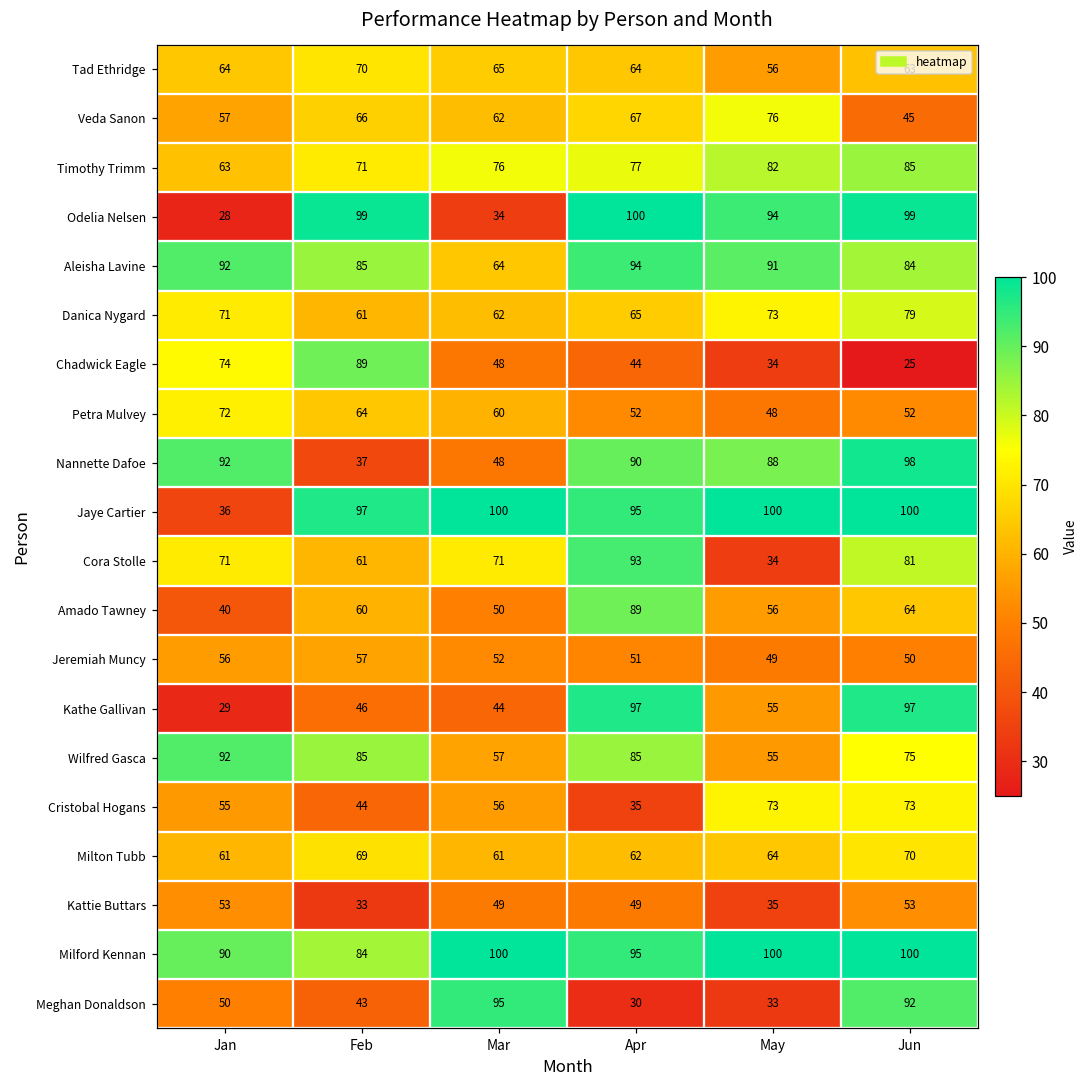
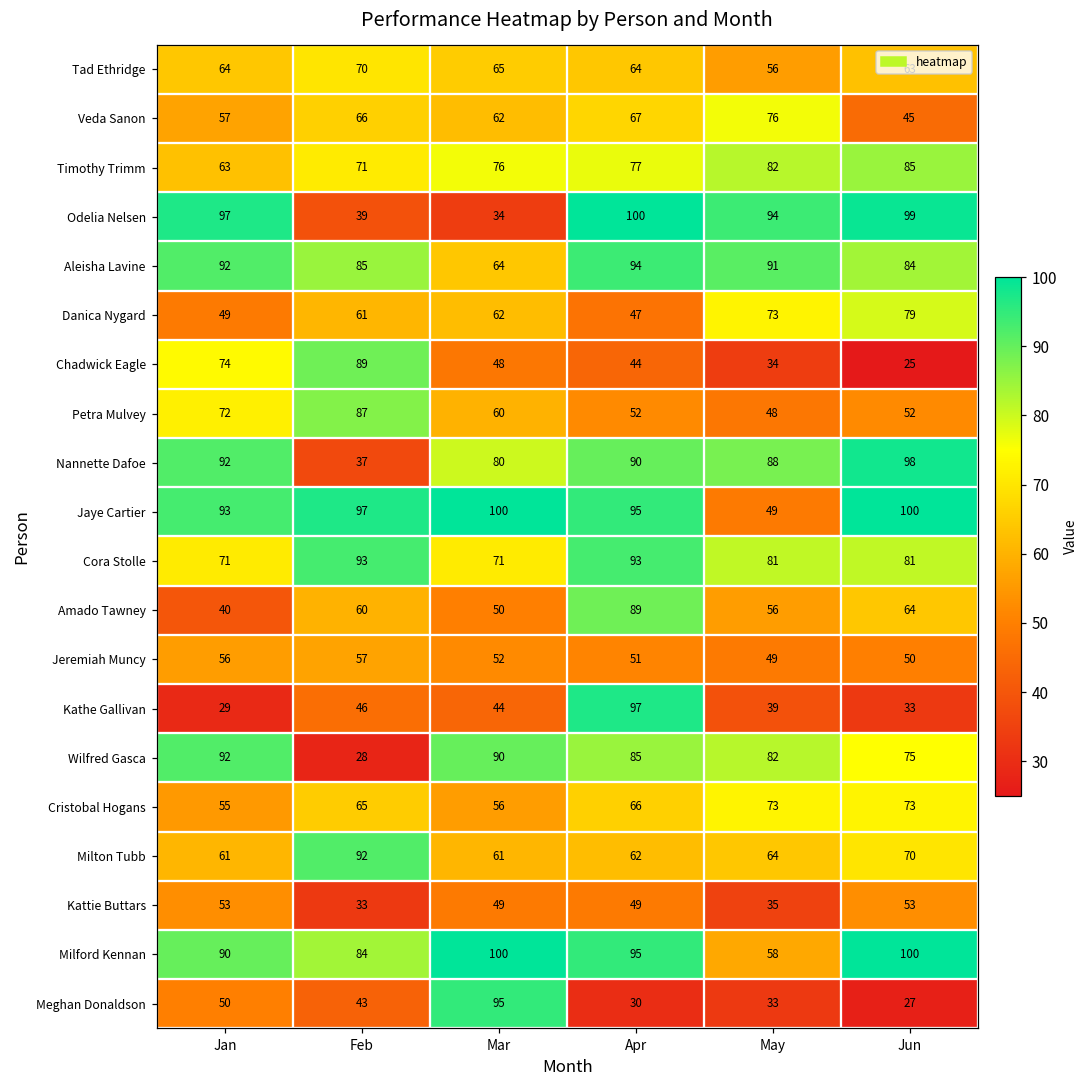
Odelia Nelsen, Jan: 28 -> 97
Odelia Nelsen, Feb: 99 -> 39
Danica Nygard, Jan: 71 -> 49
Danica Nygard, Apr: 65 -> 47
Petra Mulvey, Feb: 64 -> 87
Nannette Dafoe, Mar: 48 -> 80
Jaye Cartier, Jan: 36 -> 93
Jaye Cartier, May: 100 -> 49
Cora Stolle, Feb: 61 -> 93
Cora Stolle, May: 34 -> 81
Kathe Gallivan, May: 55 -> 39
Kathe Gallivan, Jun: 97 -> 33
Wilfred Gasca, Feb: 85 -> 28
Wilfred Gasca, Mar: 57 -> 90
Wilfred Gasca, May: 55 -> 82
Cristobal Hogans, Feb: 44 -> 65
Cristobal Hogans, Apr: 35 -> 66
Milton Tubb, Feb: 69 -> 92
Milford Kennan, May: 100 -> 58
Meghan Donaldson, Jun: 92 -> 27
